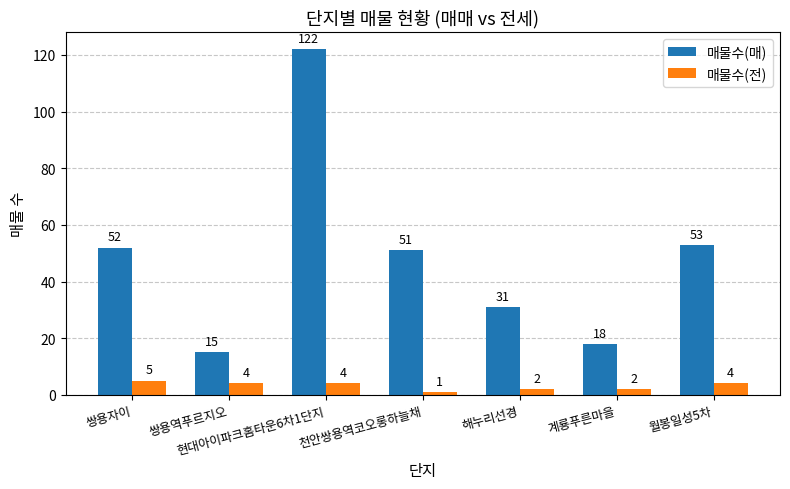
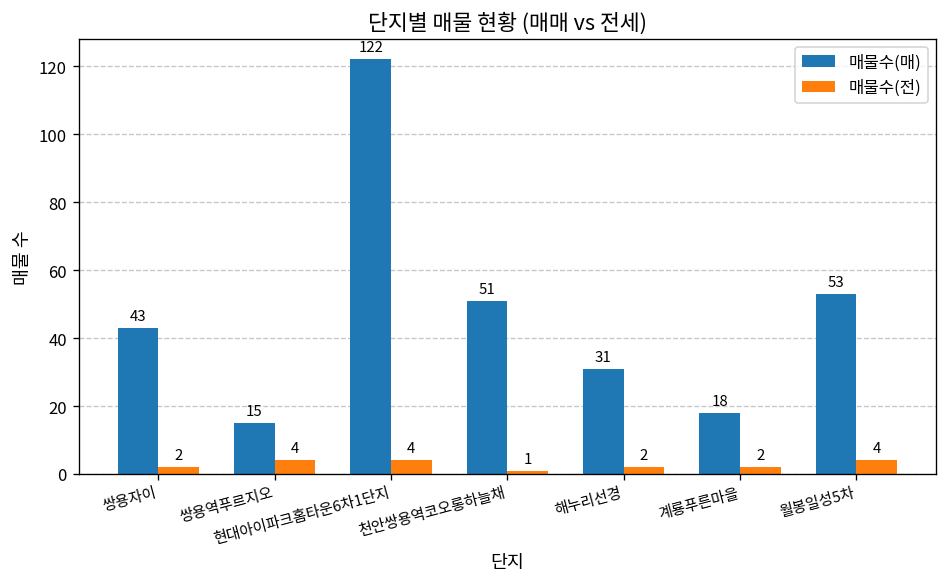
매물수(매), 쌍용자이: 52 -> 43
매물수(전), 쌍용자이: 5 -> 2
